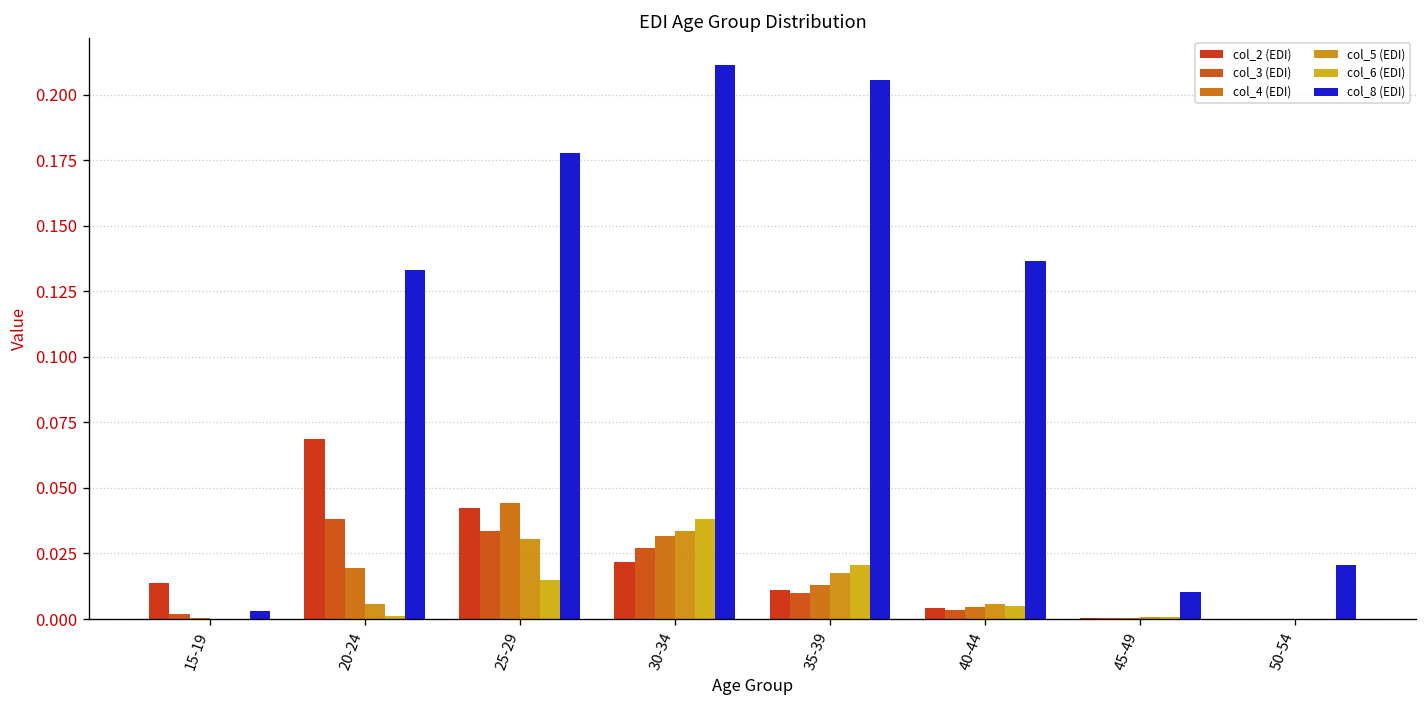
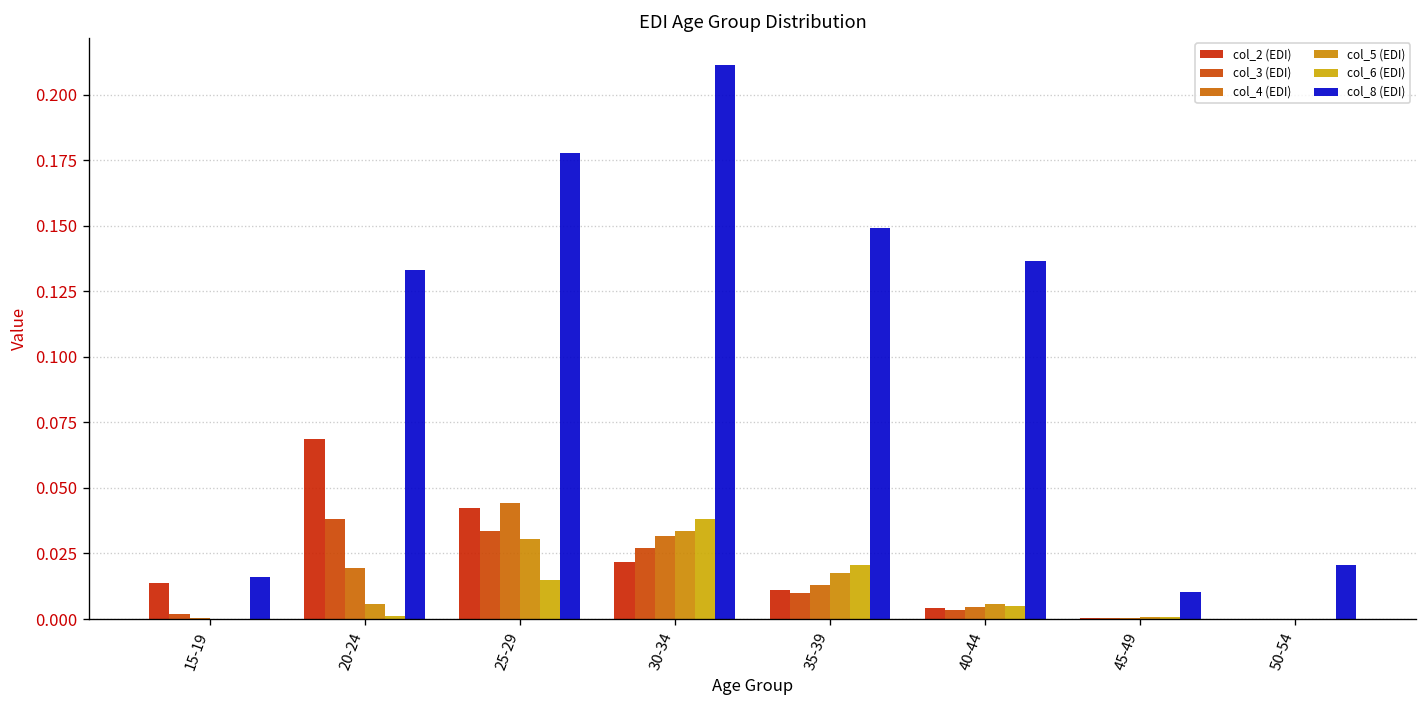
col_8 (EDI), 15-19: 0.003 -> 0.016
col_8 (EDI), 35-39: 0.206 -> 0.149
